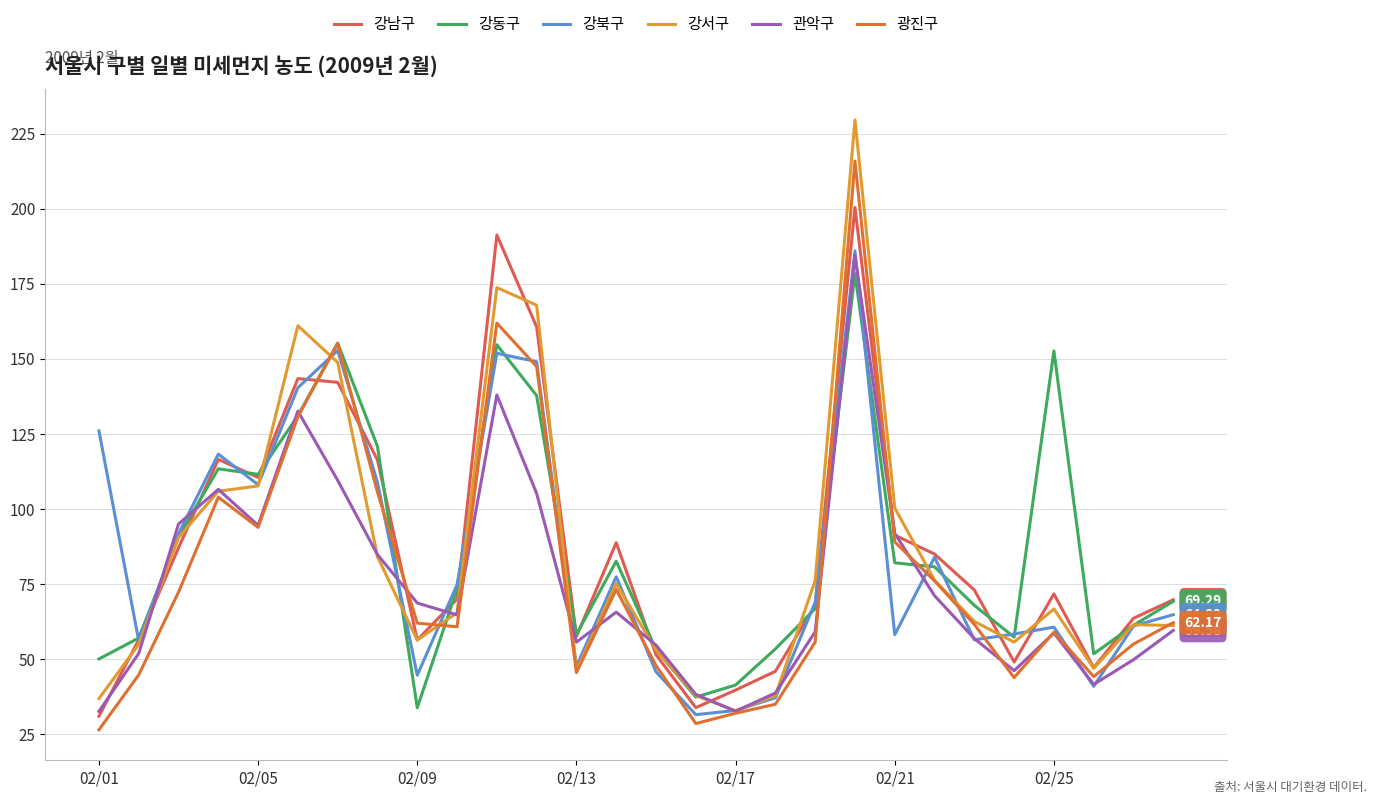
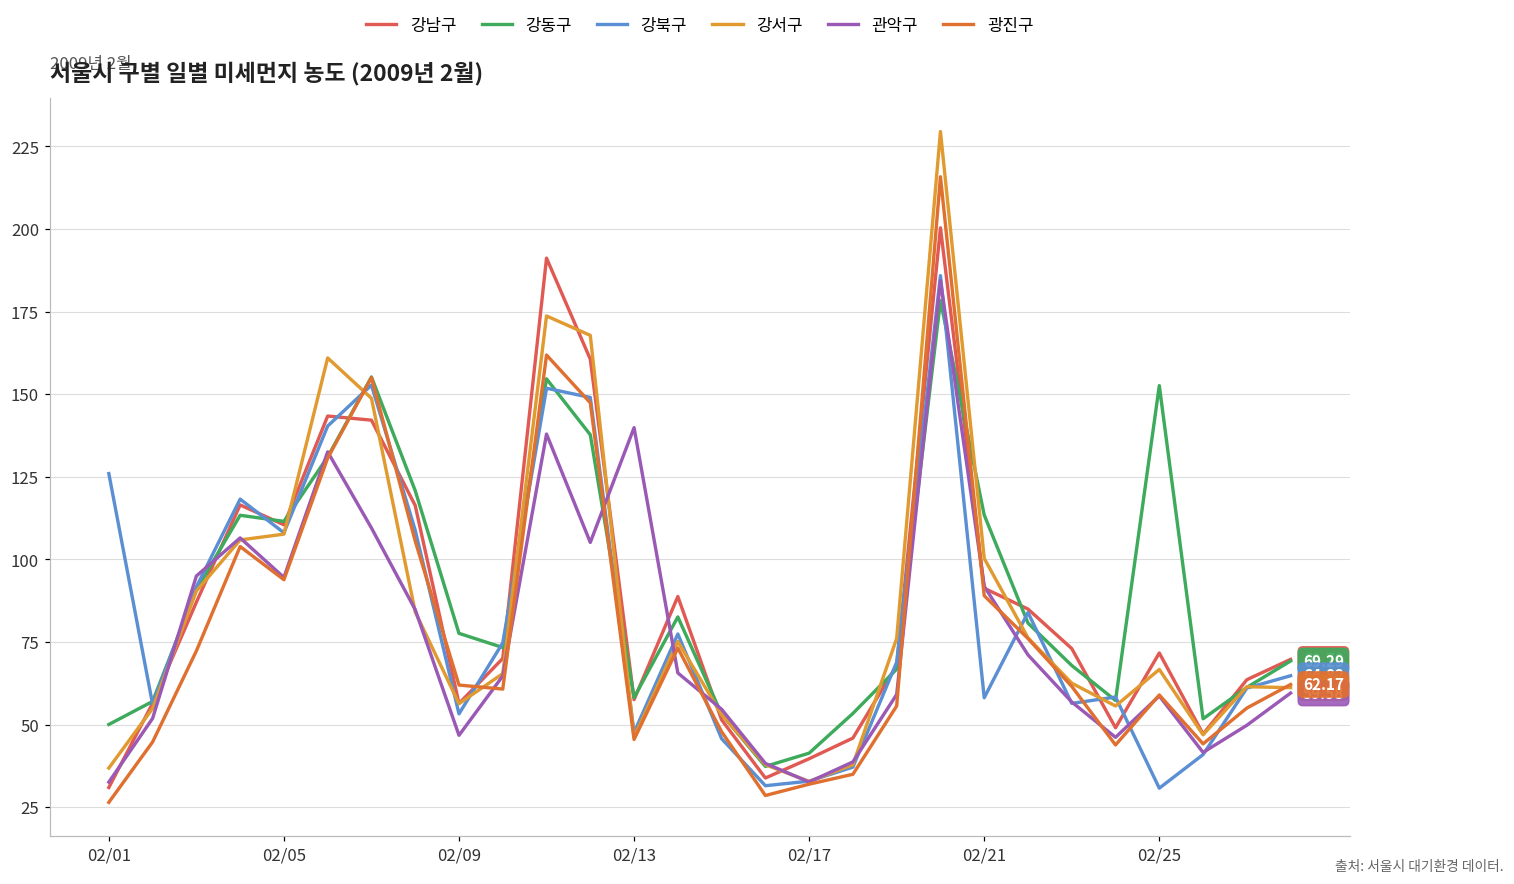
강동구, 02/09: 34 -> 78
강북구, 02/09: 45 -> 53
관악구, 02/09: 69 -> 47
관악구, 02/13: 56 -> 140
강동구, 02/21: 82 -> 113
강북구, 02/25: 61 -> 31
